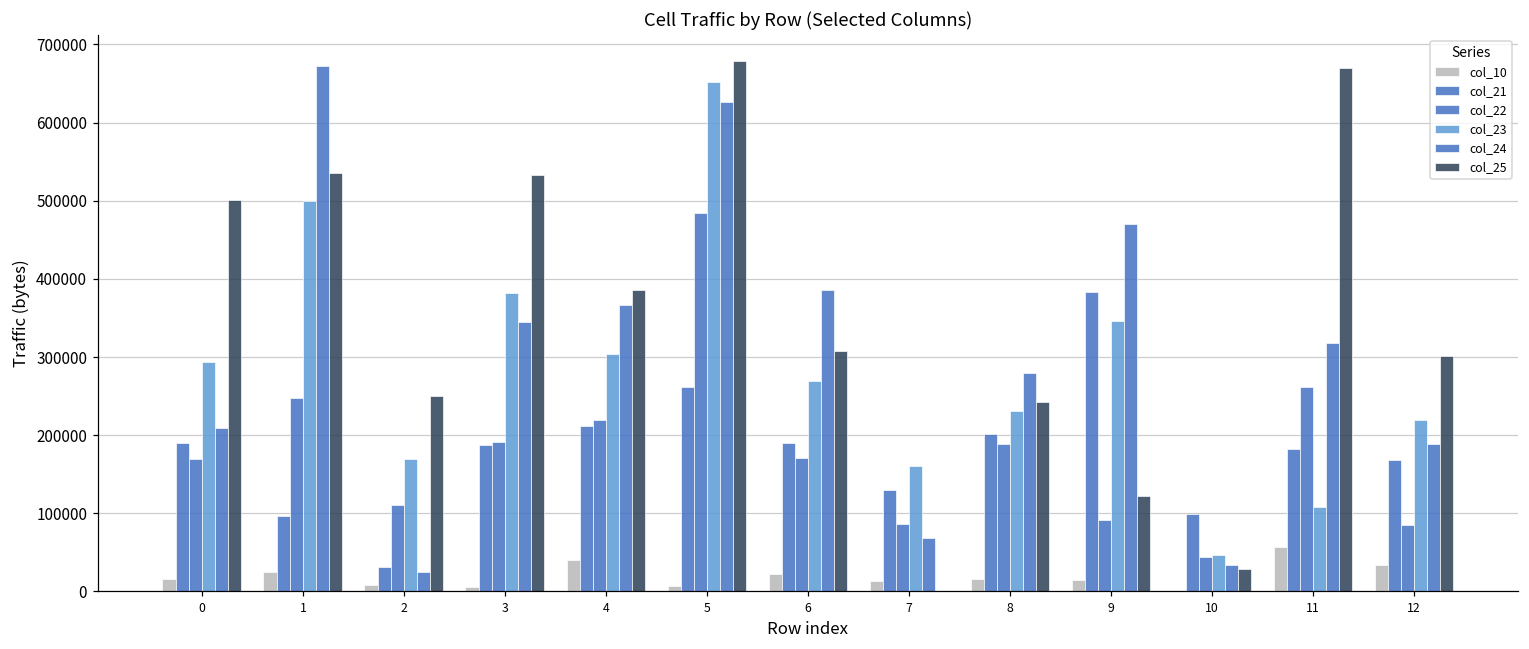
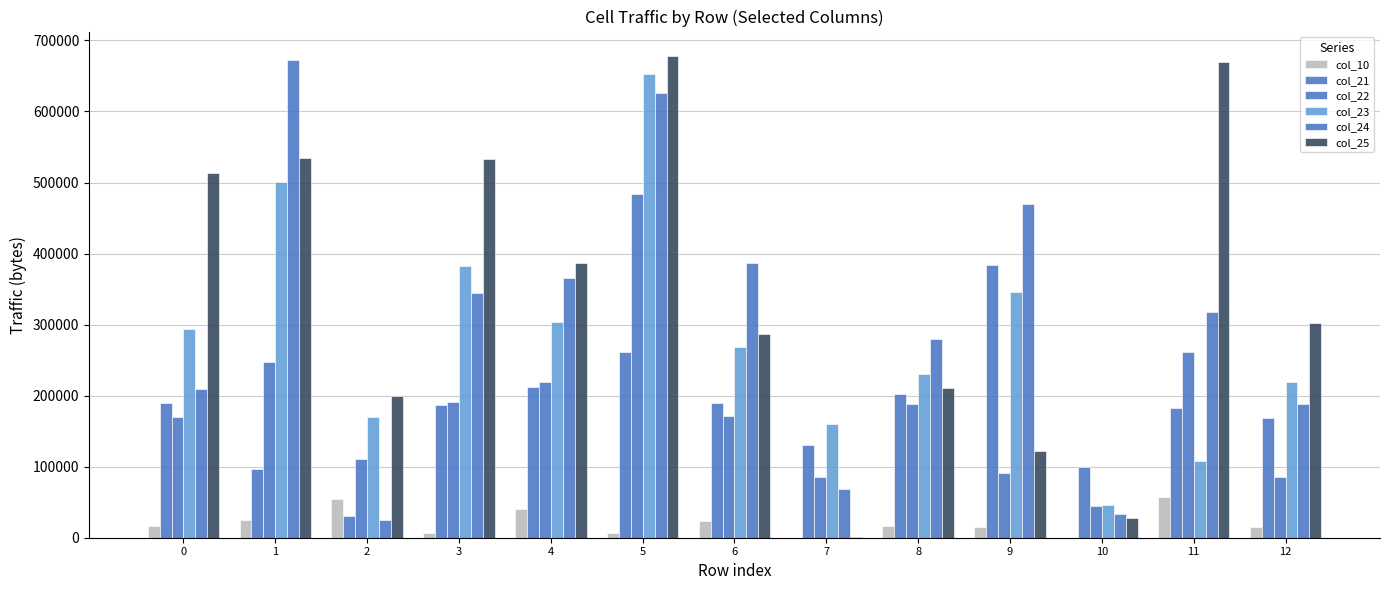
col_25, 0: 500000 -> 510000
col_10, 2: 10000 -> 50000
col_25, 2: 250000 -> 200000
col_25, 6: 310000 -> 290000
col_10, 7: 10000 -> 0
col_25, 8: 240000 -> 210000
col_10, 12: 30000 -> 10000
